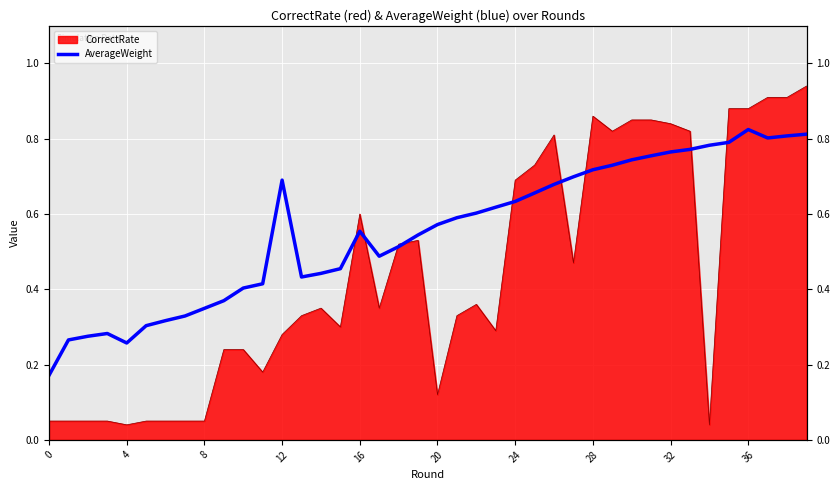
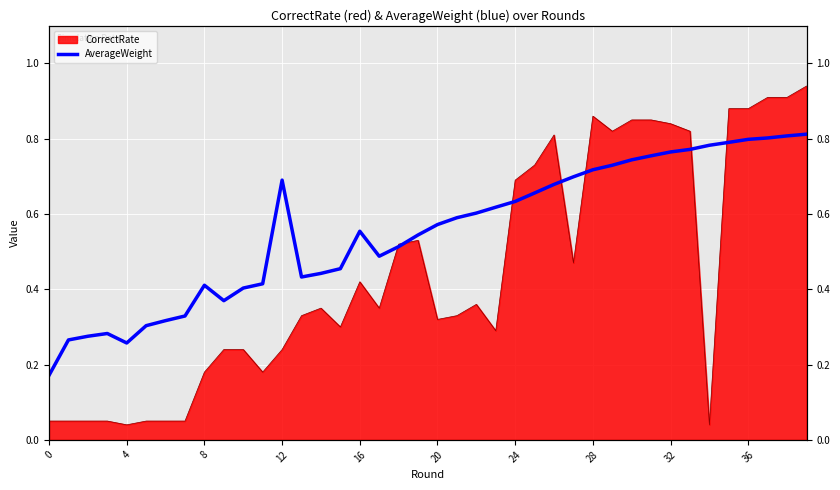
CorrectRate, 8: 0.05 -> 0.18
AverageWeight, 8: 0.35 -> 0.41
CorrectRate, 12: 0.28 -> 0.24
CorrectRate, 16: 0.60 -> 0.42
CorrectRate, 20: 0.12 -> 0.32
AverageWeight, 36: 0.82 -> 0.80
